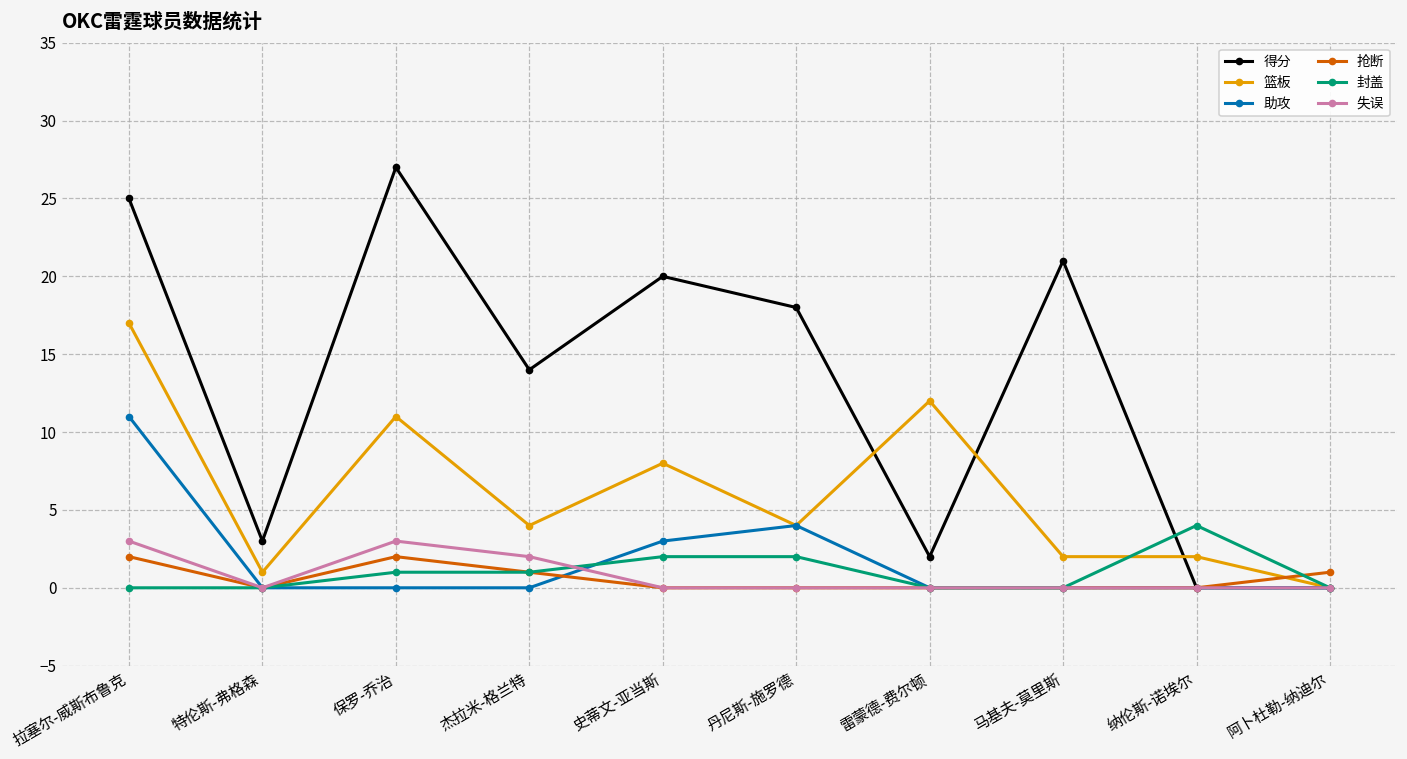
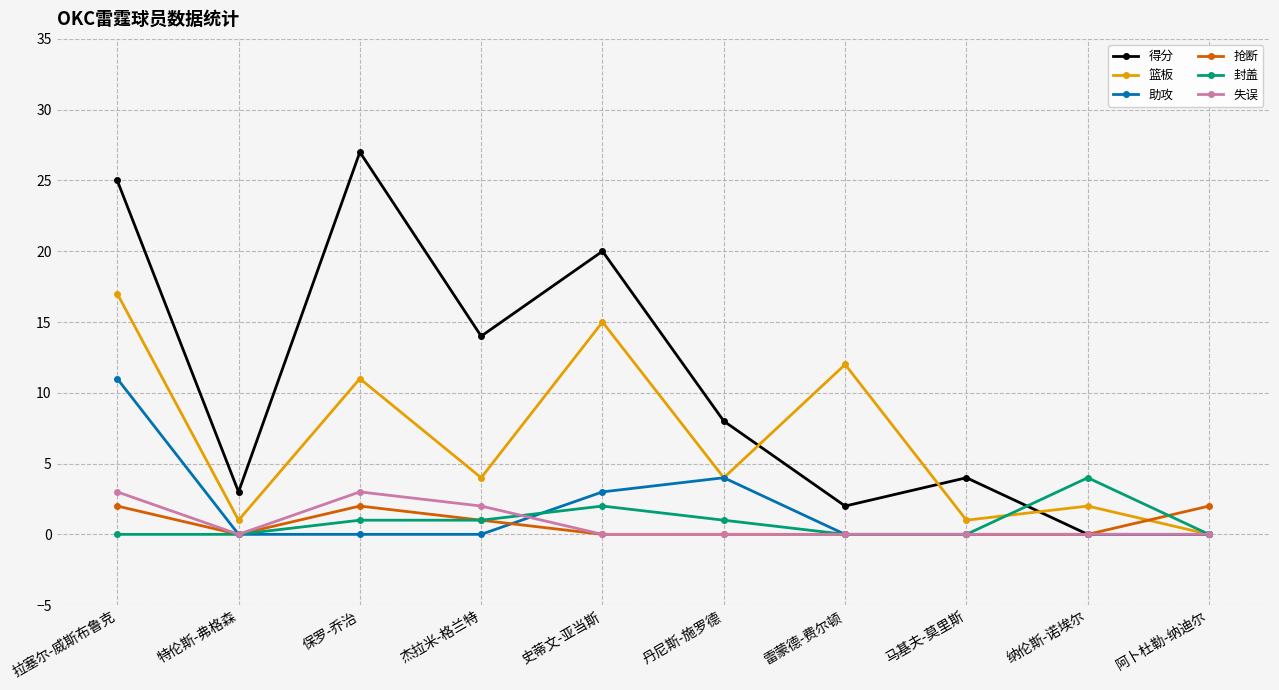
篮板, 史蒂文-亚当斯: 8 -> 15
得分, 丹尼斯-施罗德: 18 -> 8
封盖, 丹尼斯-施罗德: 2 -> 1
得分, 马基夫-莫里斯: 21 -> 4
篮板, 马基夫-莫里斯: 2 -> 1
抢断, 阿卜杜勒-纳迪尔: 1 -> 2
